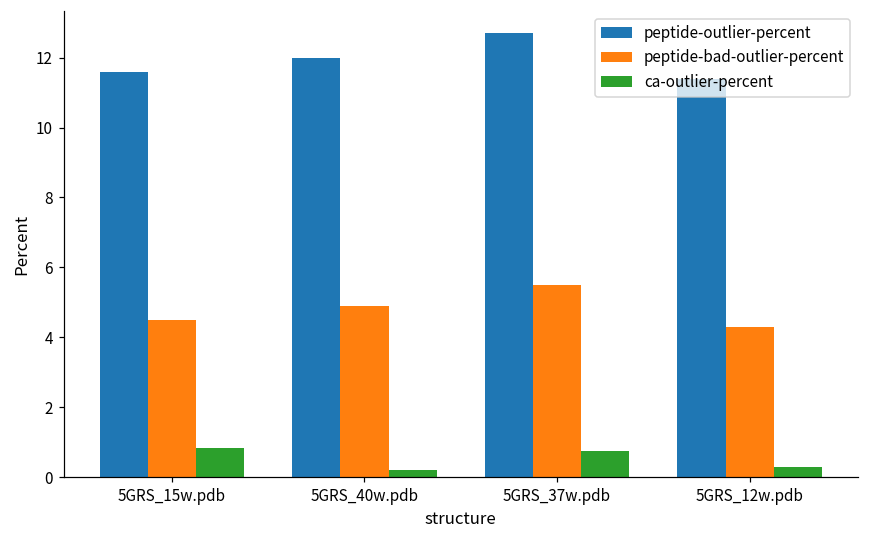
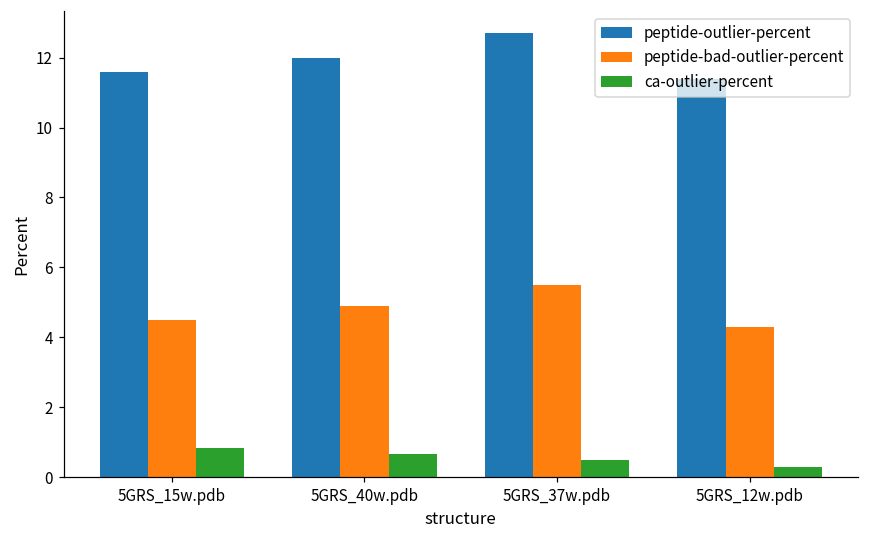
ca-outlier-percent, 5GRS_40w.pdb: 0.2 -> 0.7
ca-outlier-percent, 5GRS_37w.pdb: 0.7 -> 0.5
